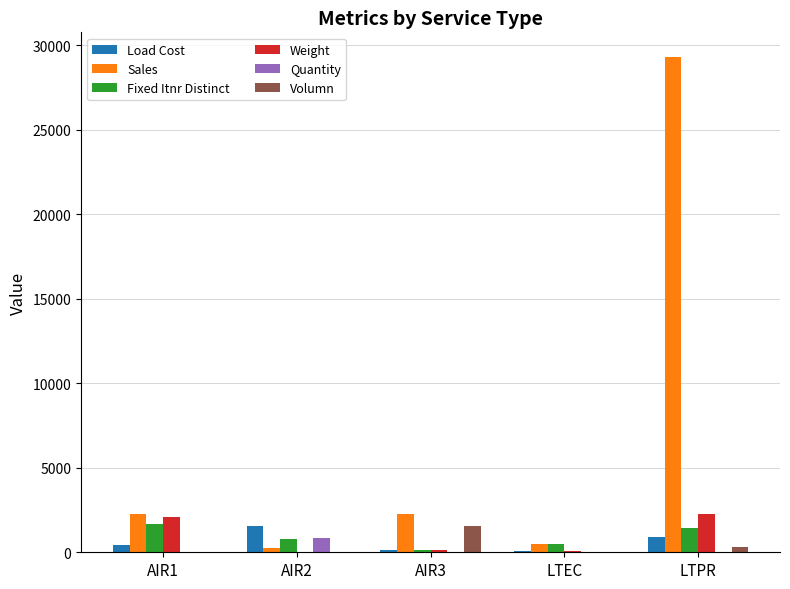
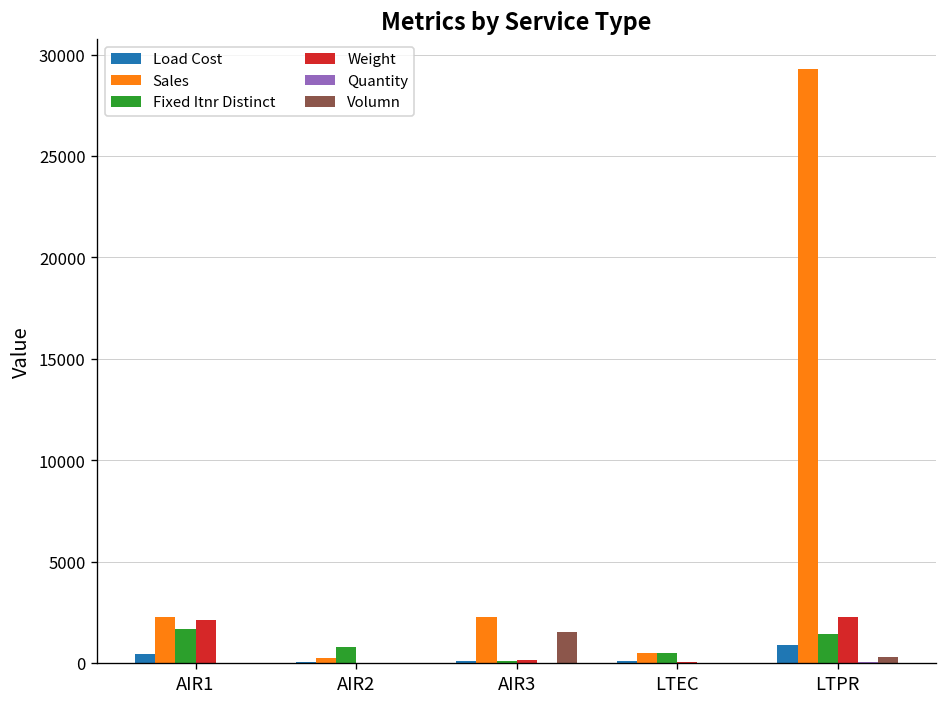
Load Cost, AIR2: 1600 -> 0
Quantity, AIR2: 900 -> 0
